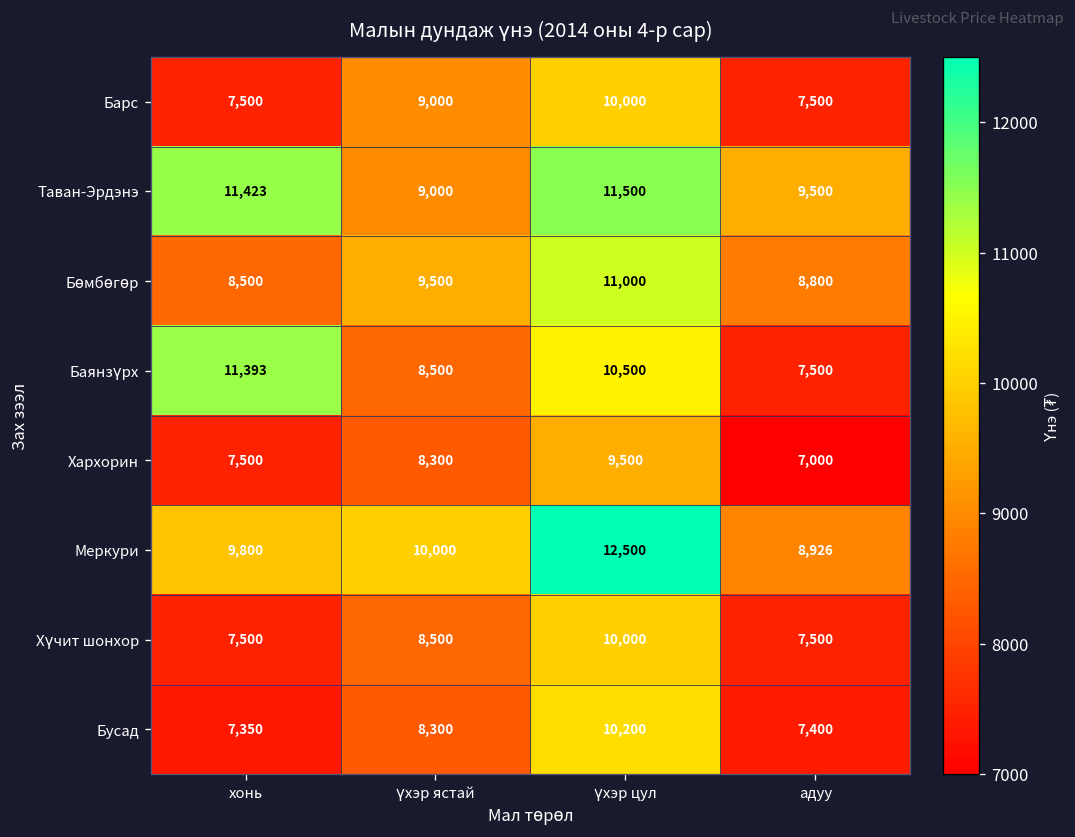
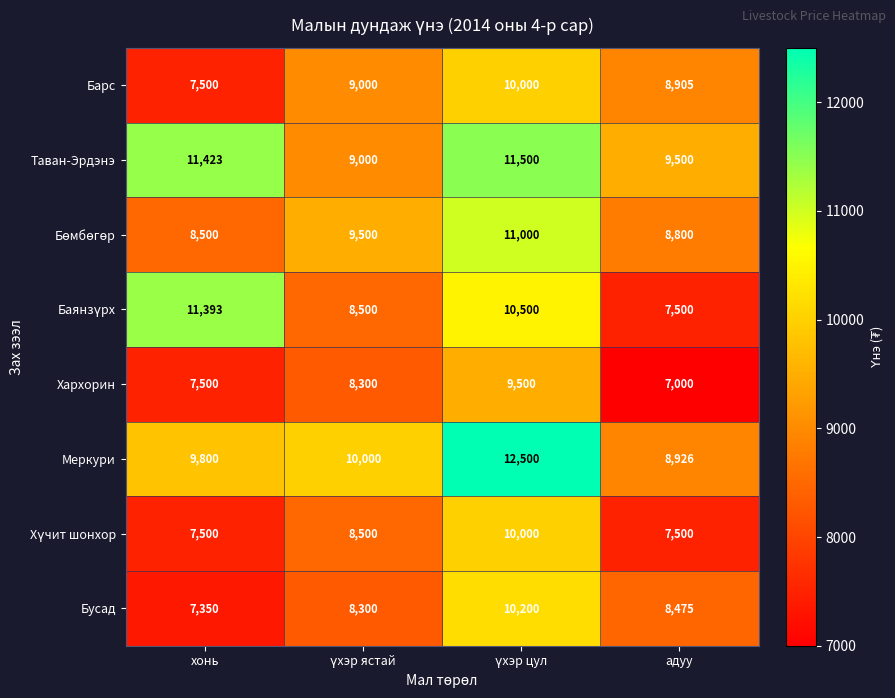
Барс, адуу: 7,500 -> 8,905
Бусад, адуу: 7,400 -> 8,475
